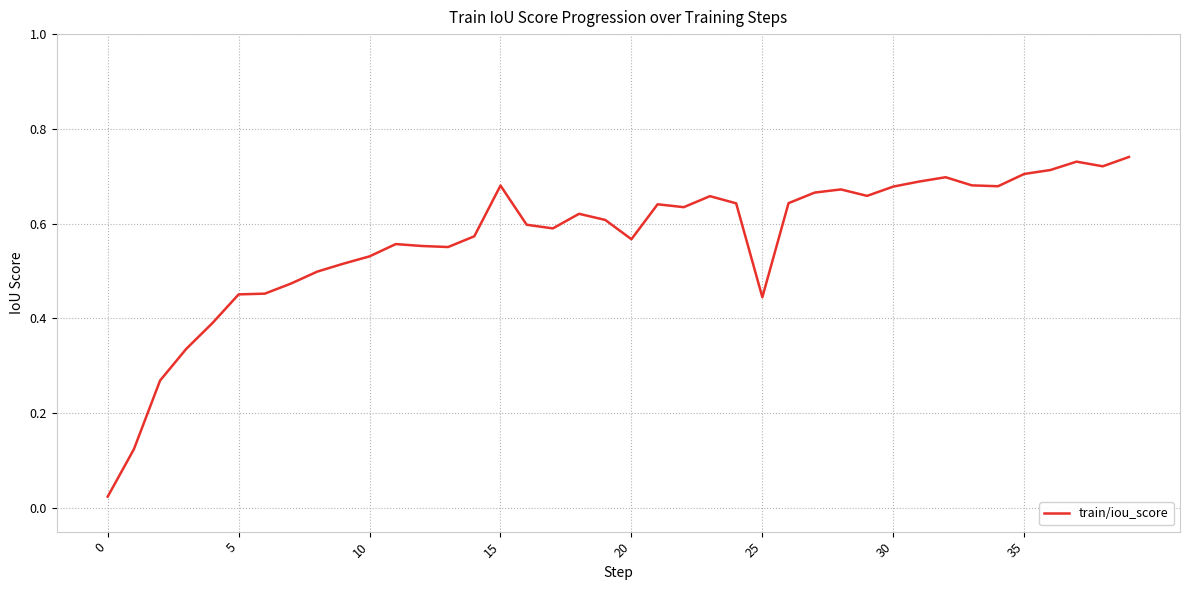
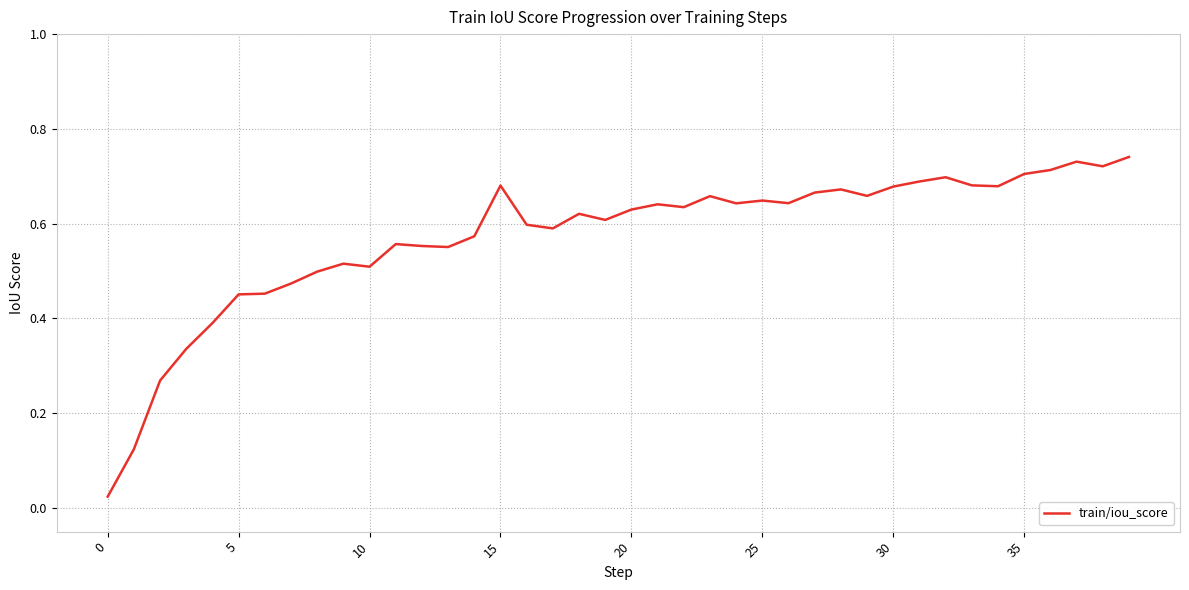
10: 0.53 -> 0.51
20: 0.57 -> 0.63
25: 0.44 -> 0.65
